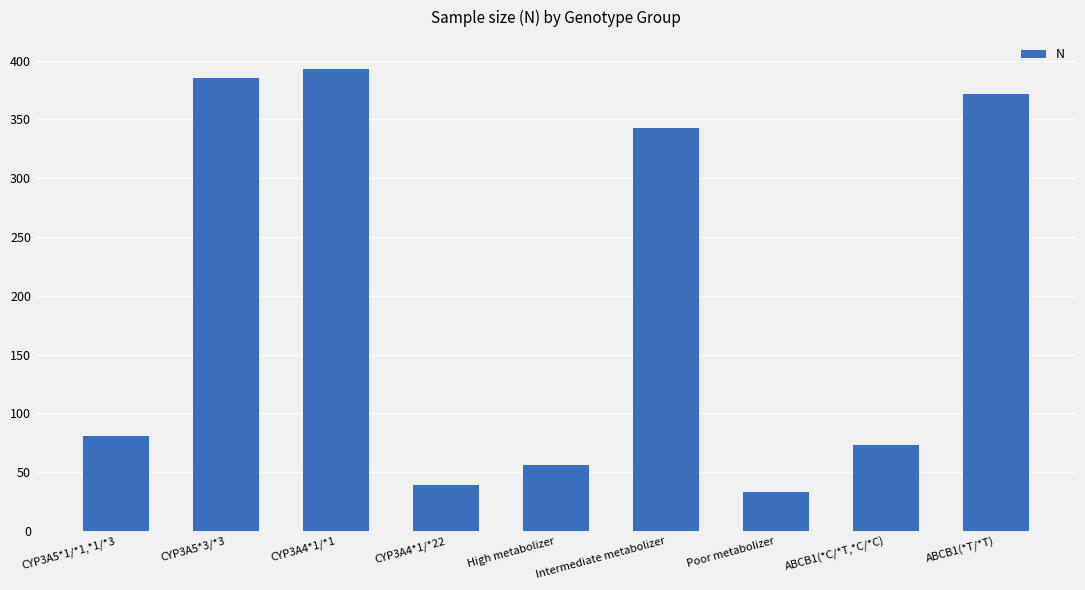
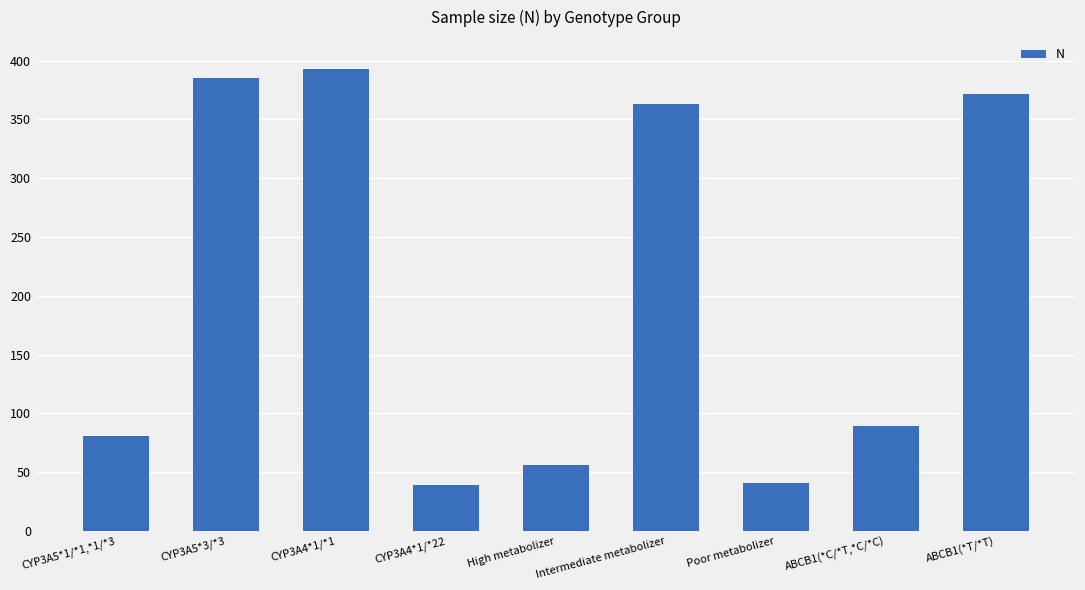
Intermediate metabolizer: 343 -> 363
Poor metabolizer: 33 -> 41
ABCB1(*C/*T,*C/*C): 73 -> 89
